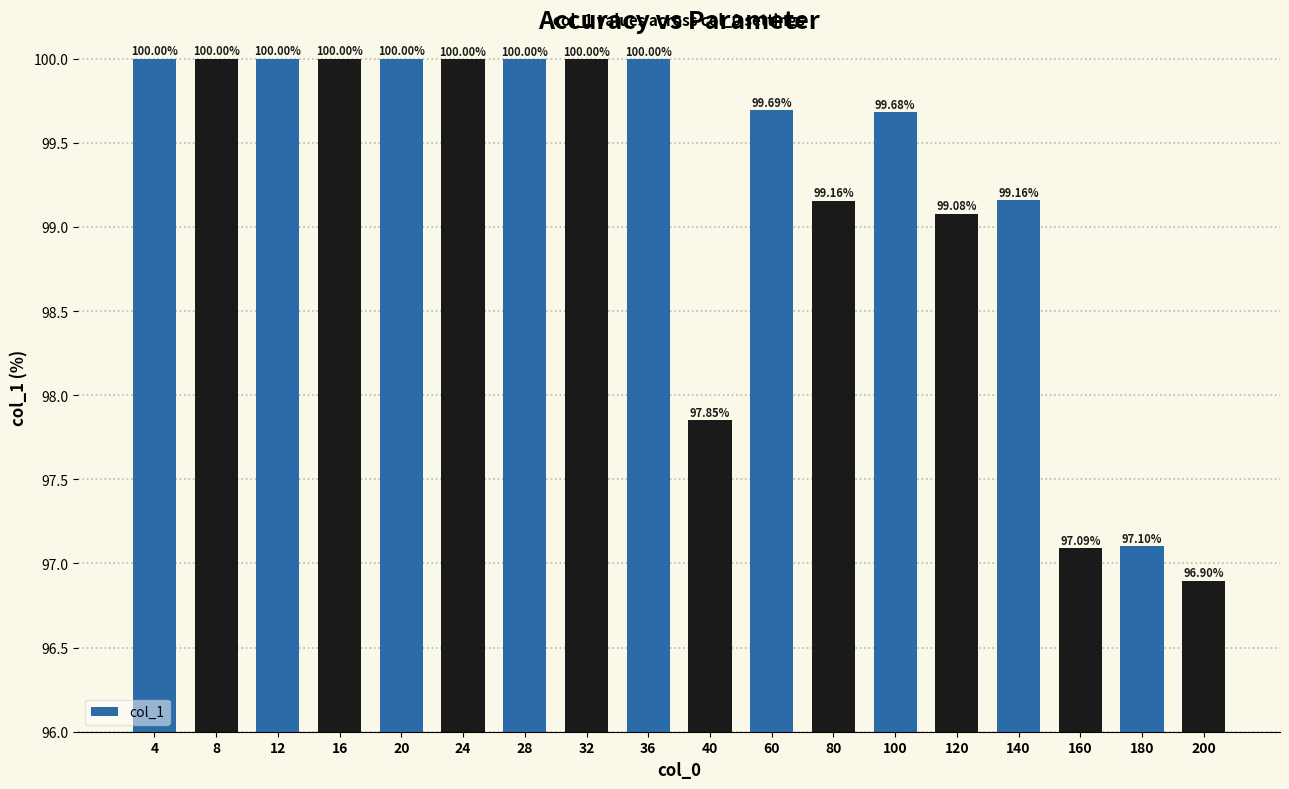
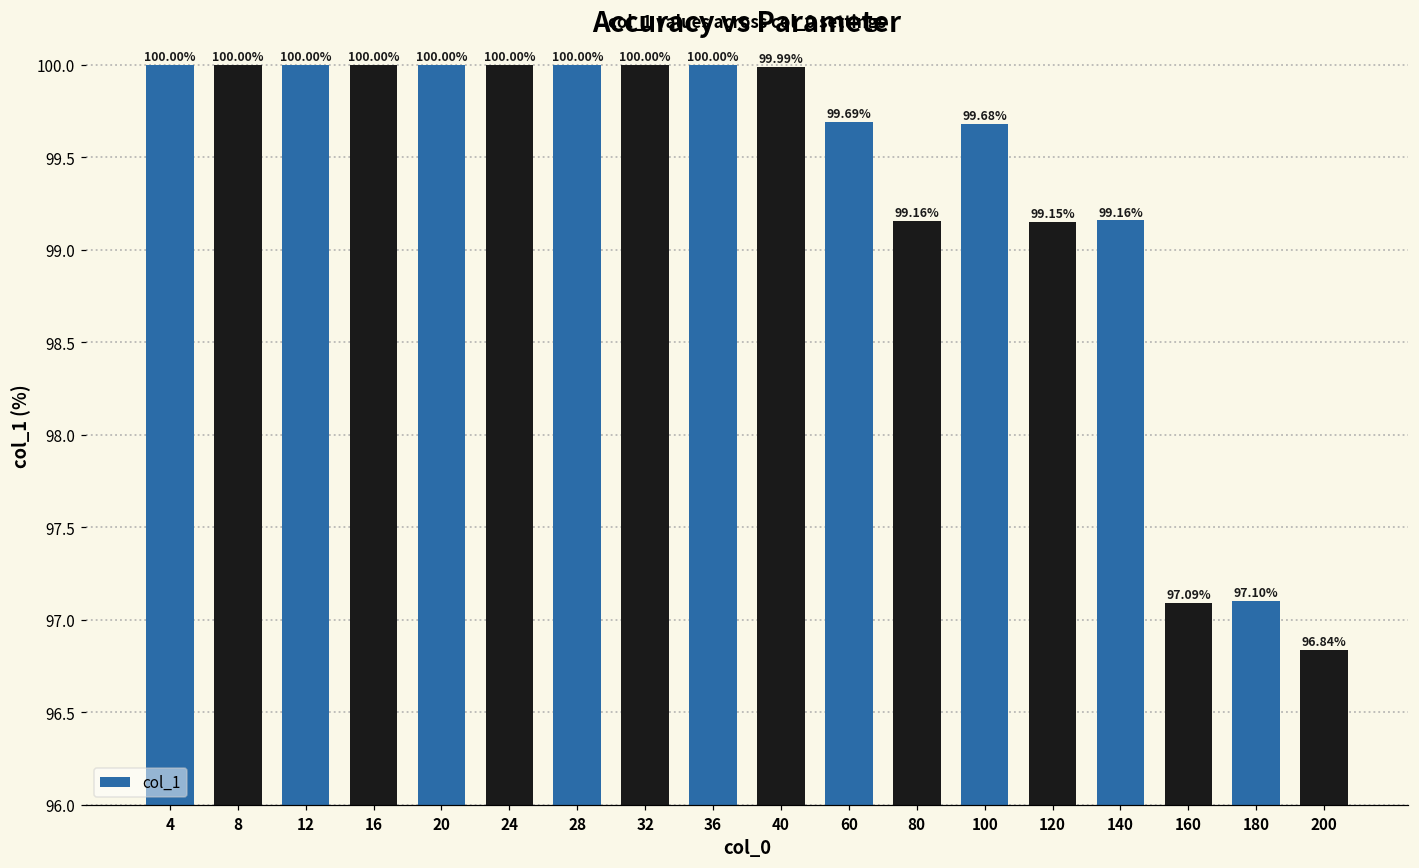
40: 97.85% -> 99.99%
120: 99.08% -> 99.15%
200: 96.90% -> 96.84%
